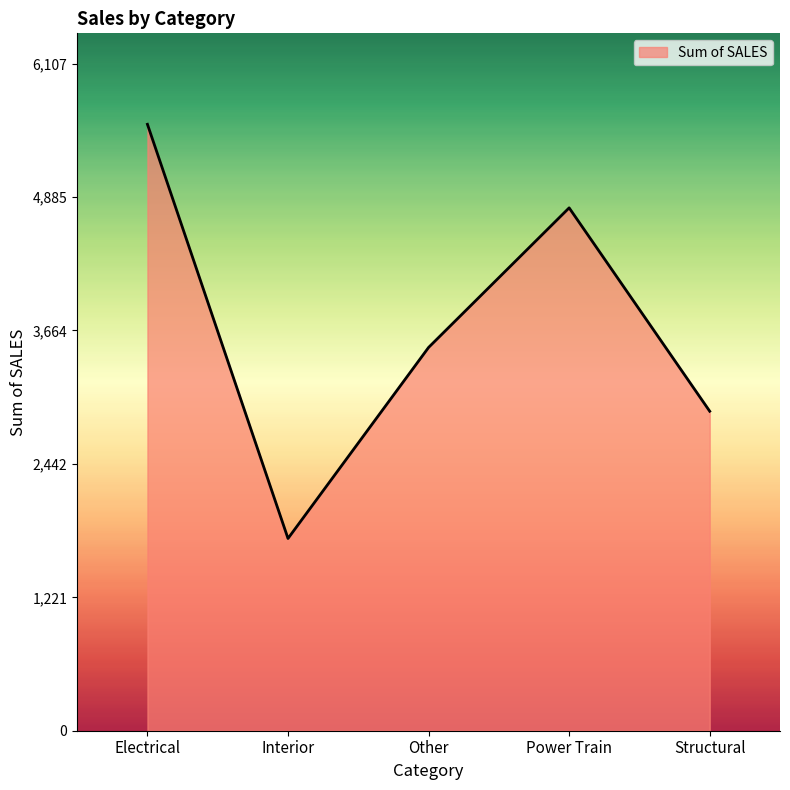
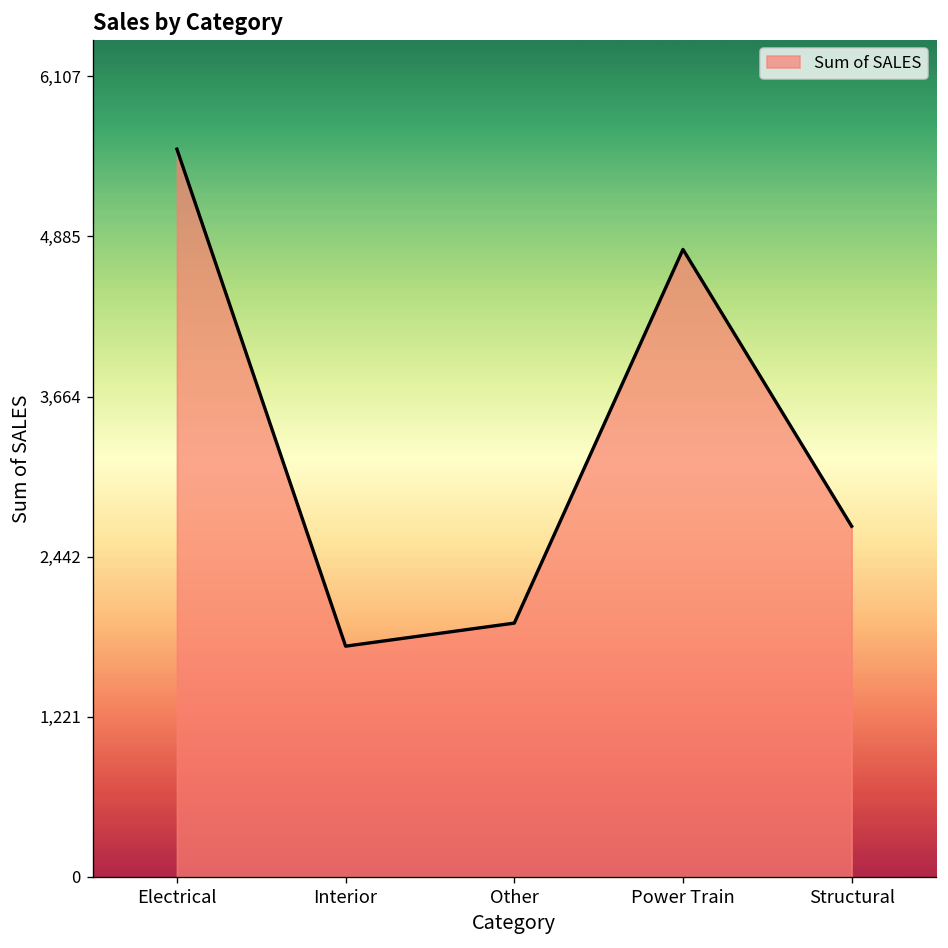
Other: 3,510 -> 1,940
Structural: 2,930 -> 2,680
